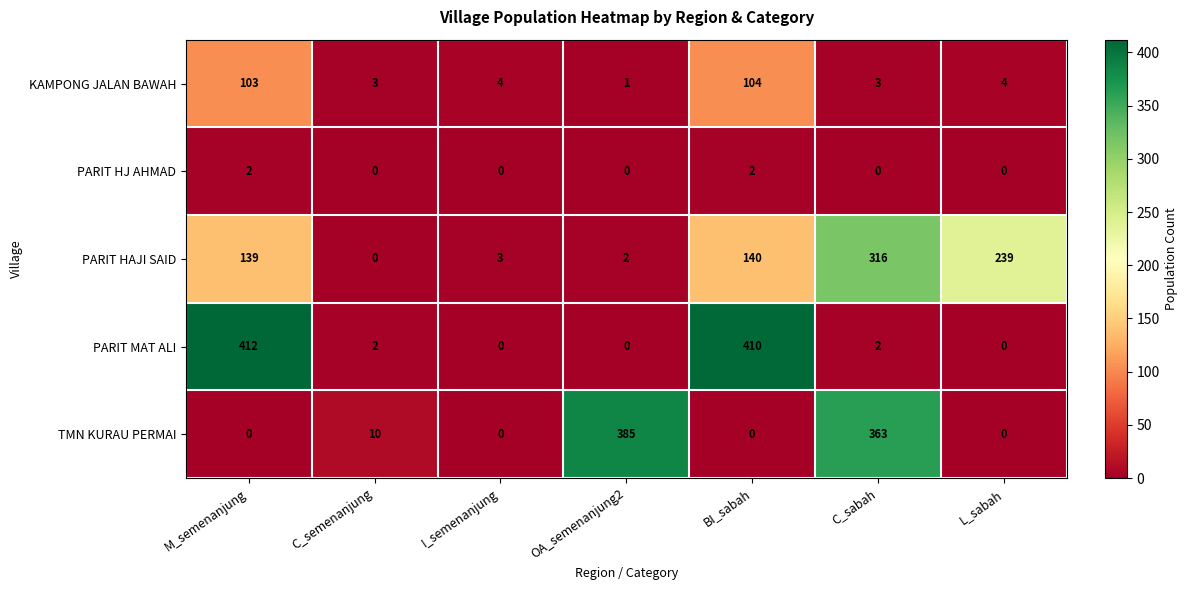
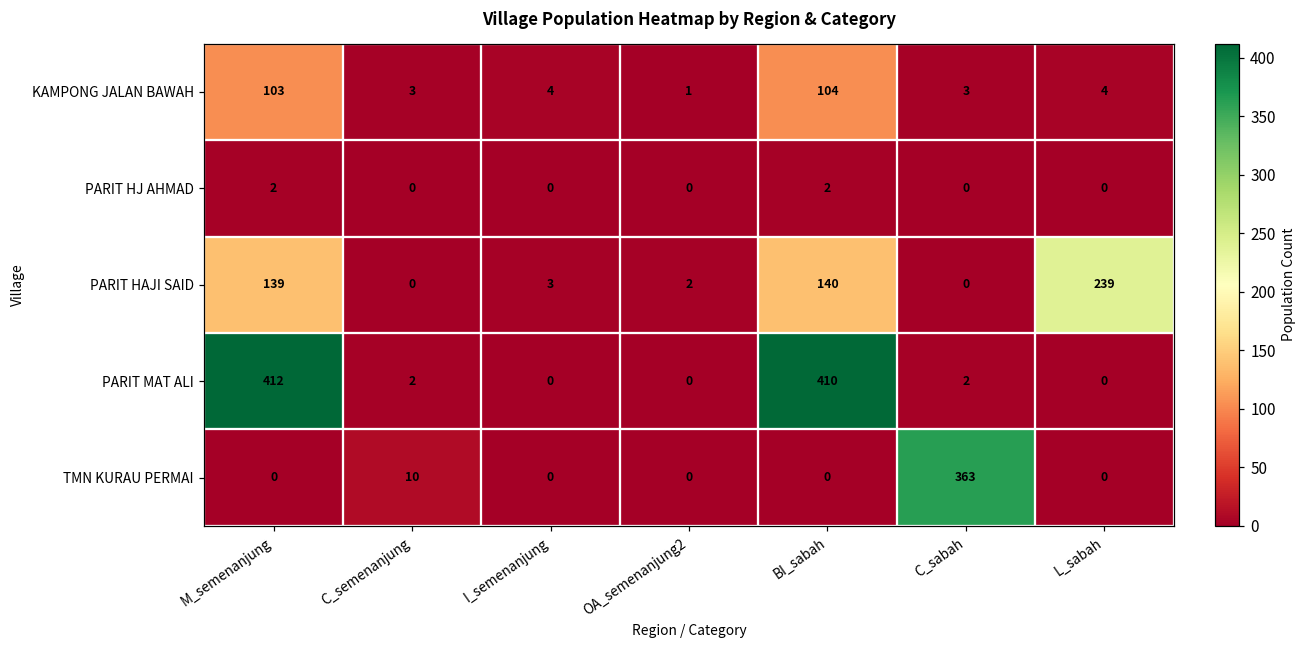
PARIT HAJI SAID, C_sabah: 316 -> 0
TMN KURAU PERMAI, OA_semenanjung2: 385 -> 0
